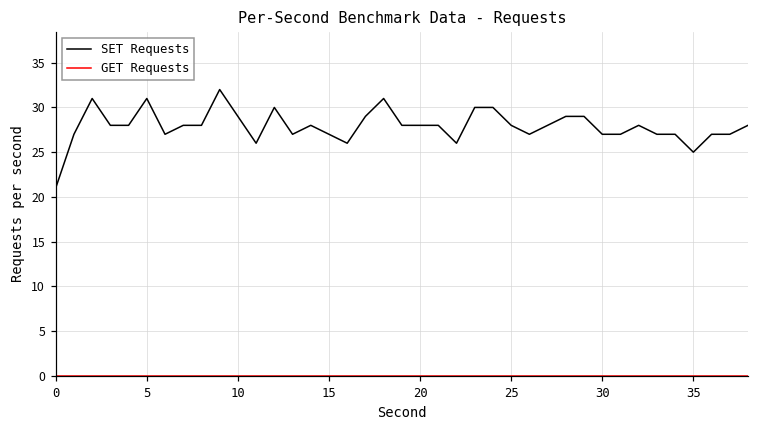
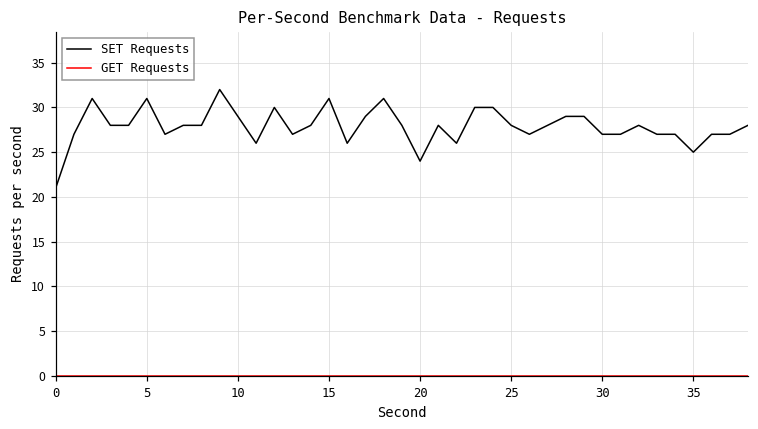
SET Requests, 15: 27 -> 31
SET Requests, 20: 28 -> 24
